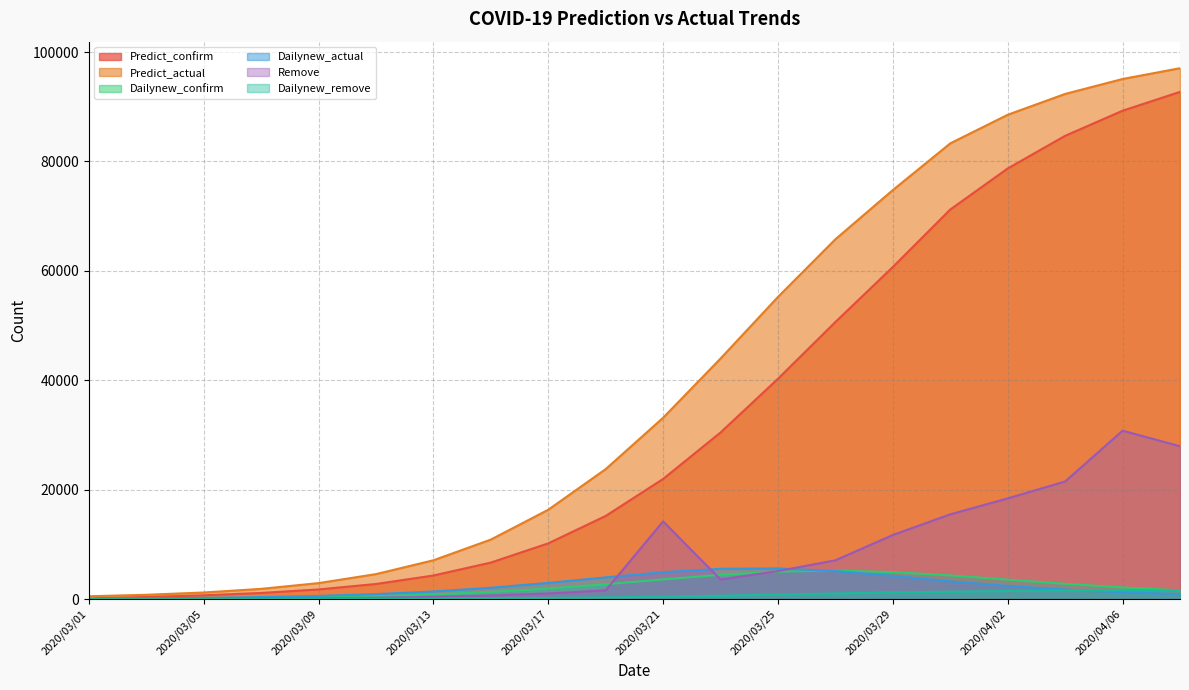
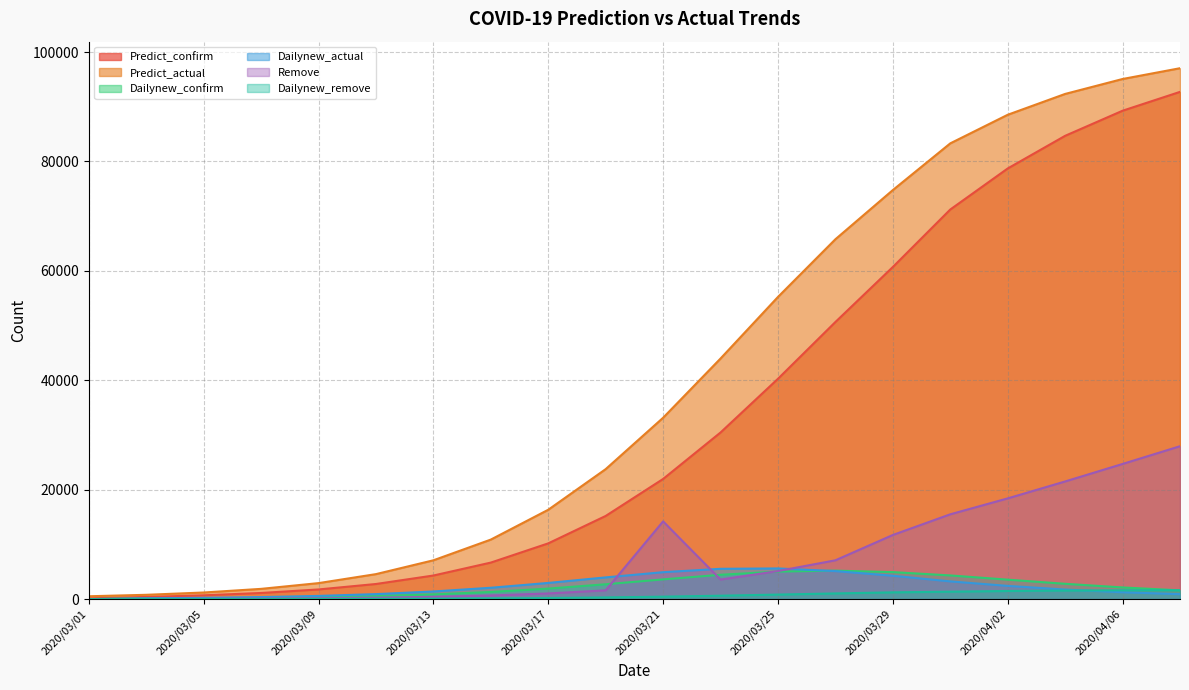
Remove, 2020/04/06: 31000 -> 25000
